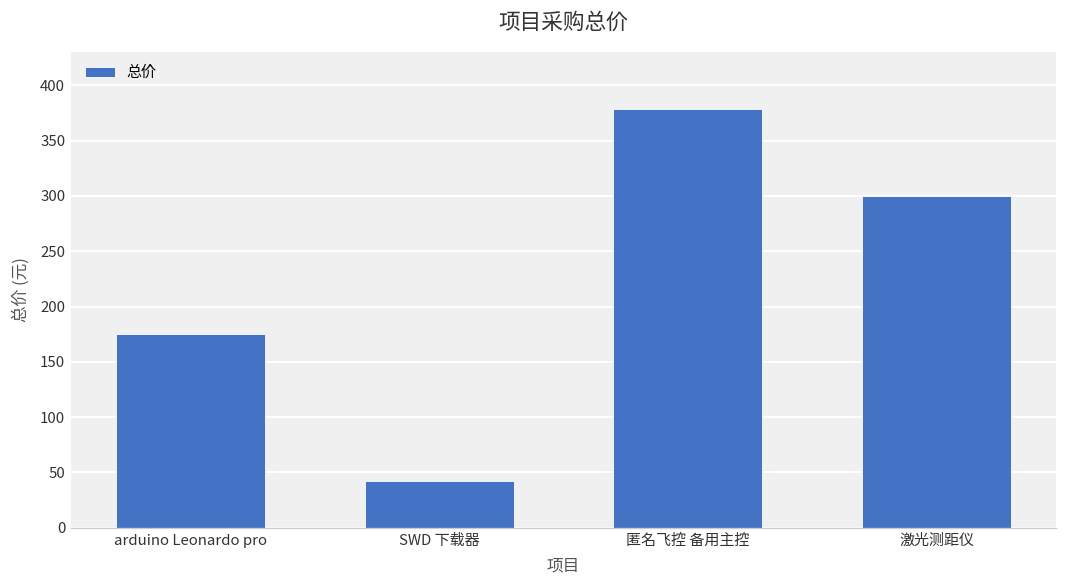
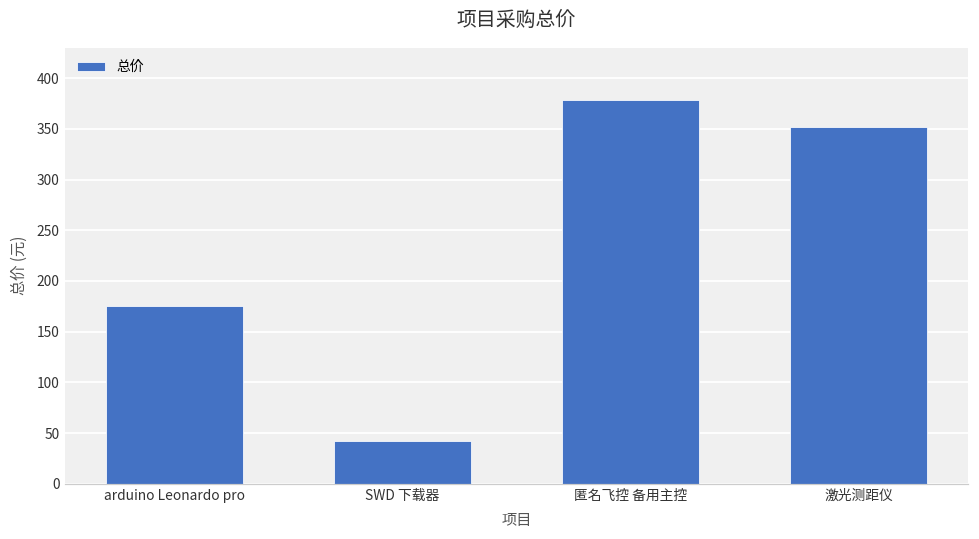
激光测距仪: 300 -> 350
